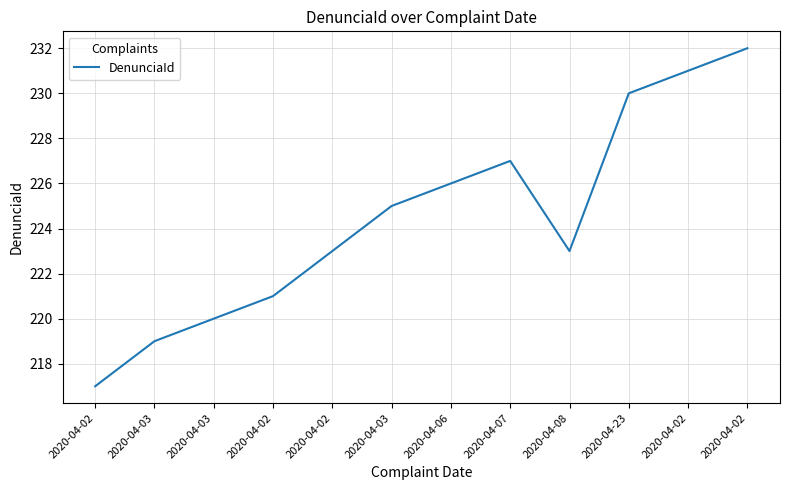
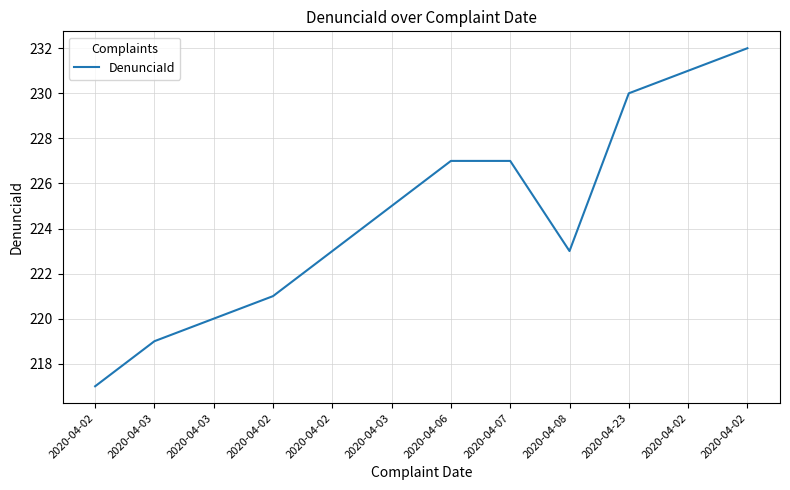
2020-04-06: 226 -> 227
